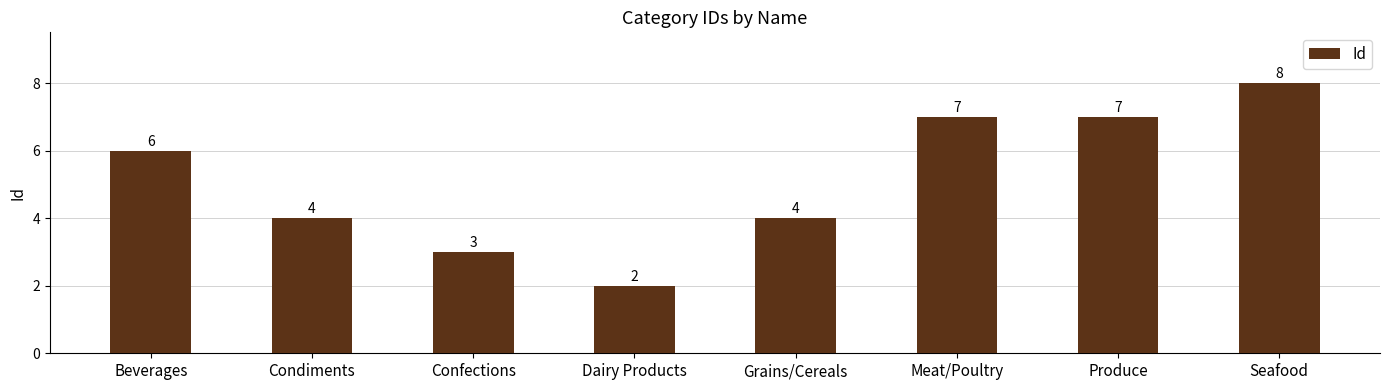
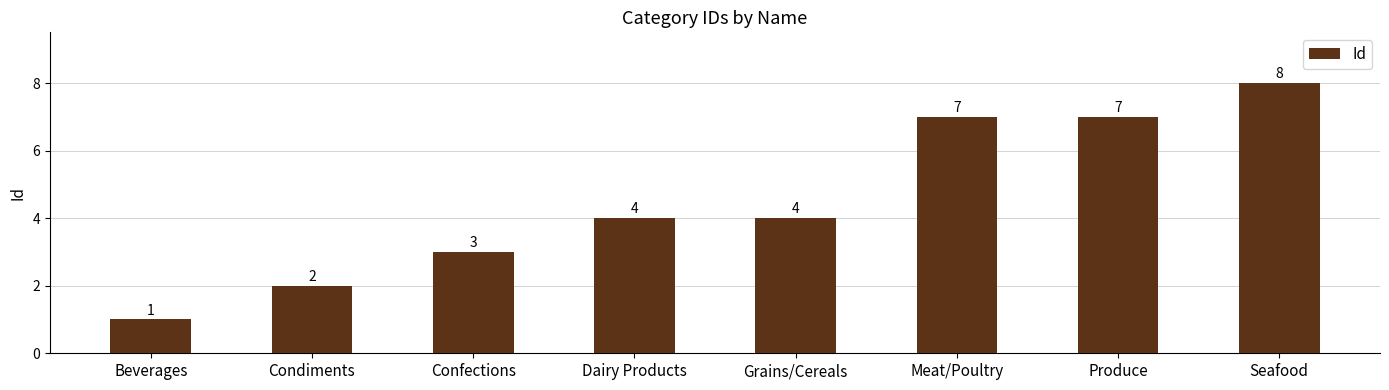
Beverages: 6 -> 1
Condiments: 4 -> 2
Dairy Products: 2 -> 4
